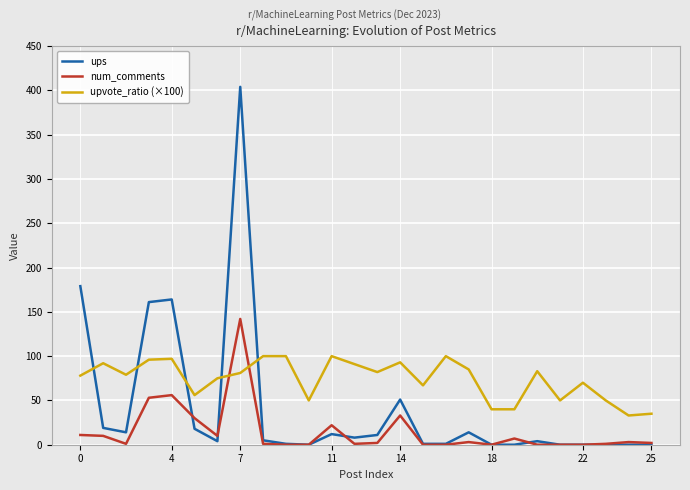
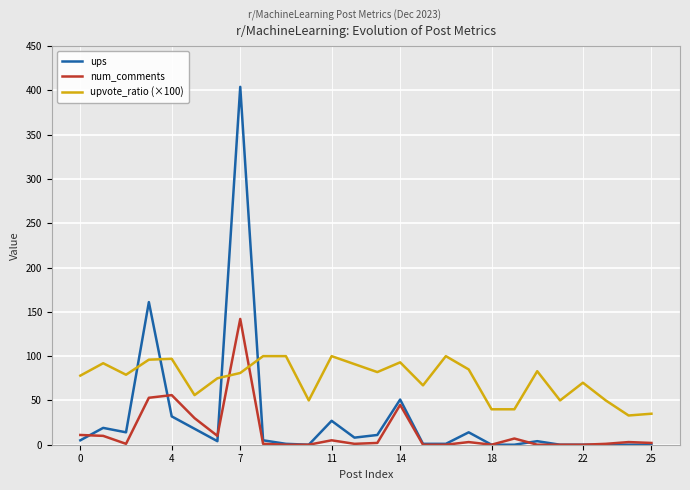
ups, 0: 180 -> 10
ups, 4: 160 -> 30
ups, 11: 10 -> 30
num_comments, 11: 20 -> 10
num_comments, 14: 30 -> 50
